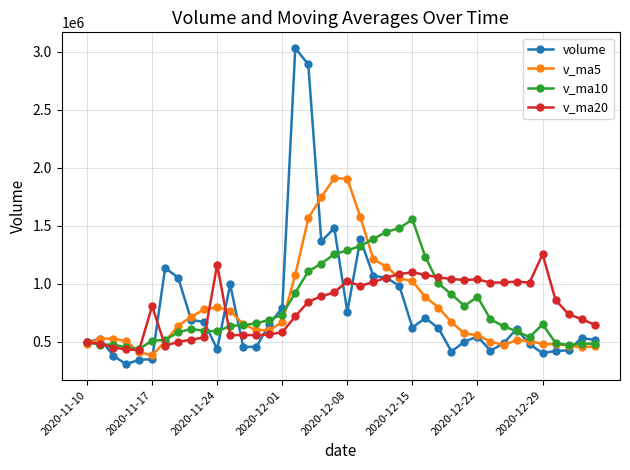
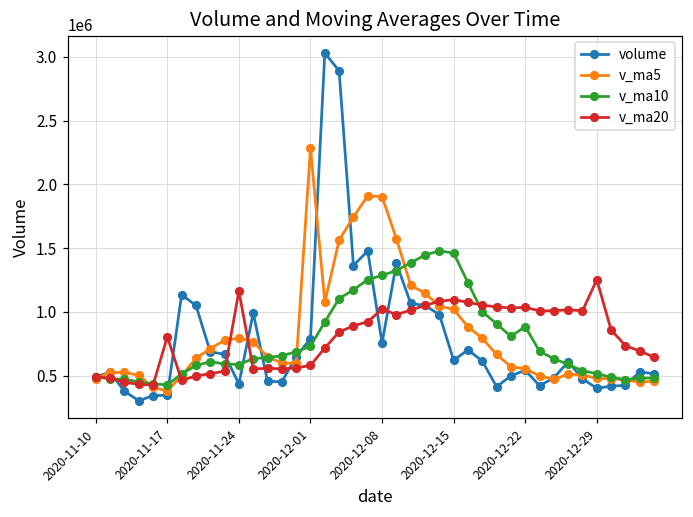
v_ma10, 2020-11-17: 510000 -> 430000
v_ma5, 2020-12-01: 670000 -> 2280000
v_ma10, 2020-12-15: 1550000 -> 1460000
v_ma10, 2020-12-29: 650000 -> 520000
